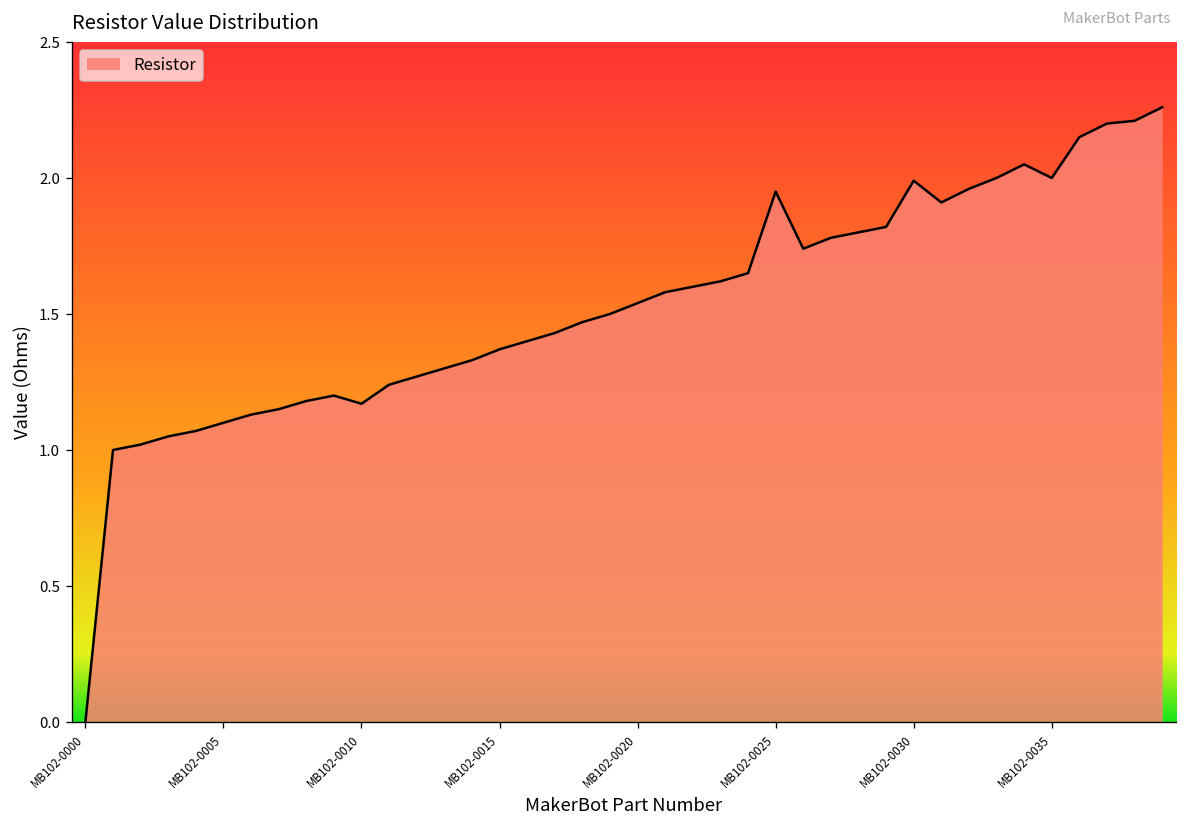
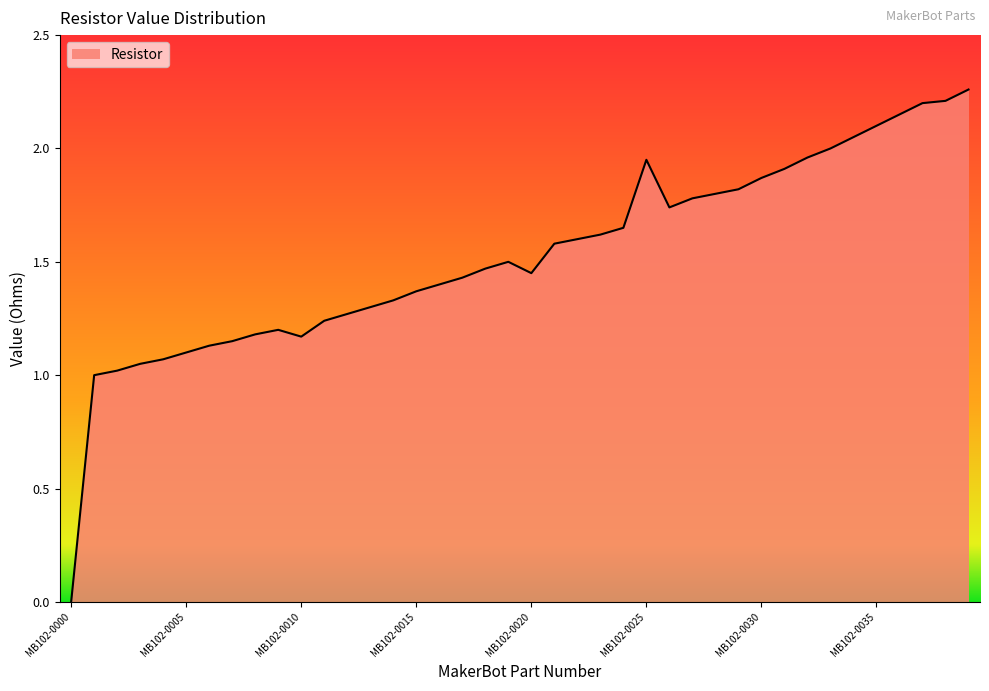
MB102-0020: 1.54 -> 1.45
MB102-0030: 1.99 -> 1.87
MB102-0035: 2.0 -> 2.1
